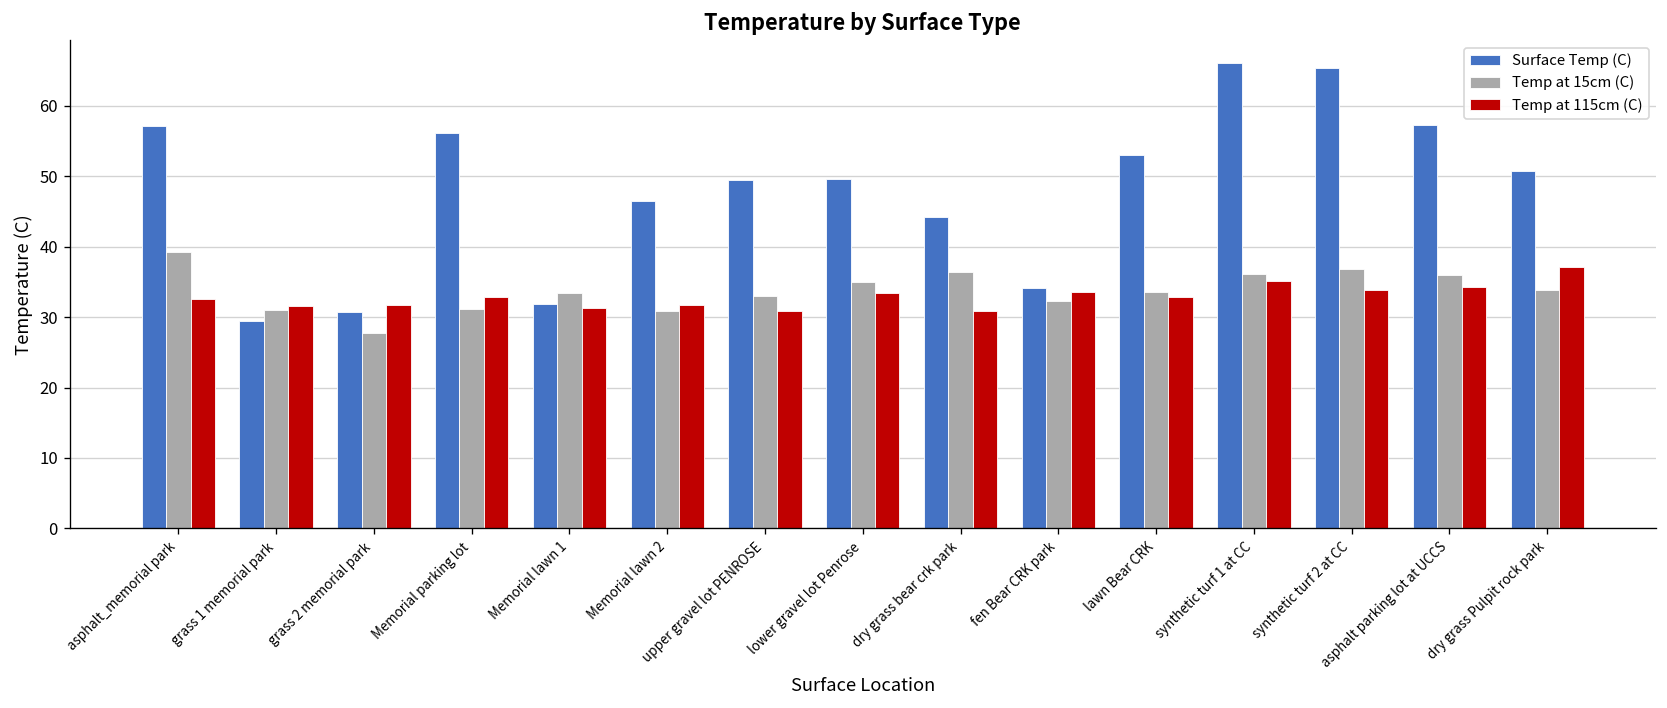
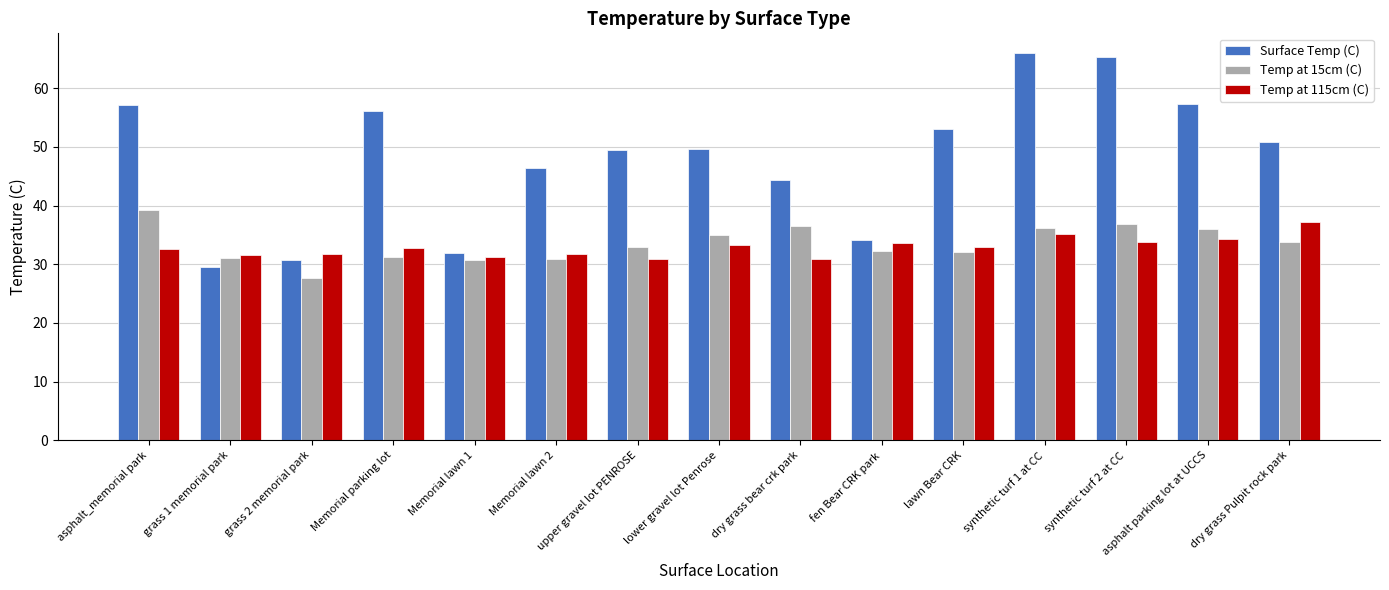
Temp at 15cm (C), Memorial lawn 1: 33 -> 31
Temp at 15cm (C), lawn Bear CRK: 34 -> 32
